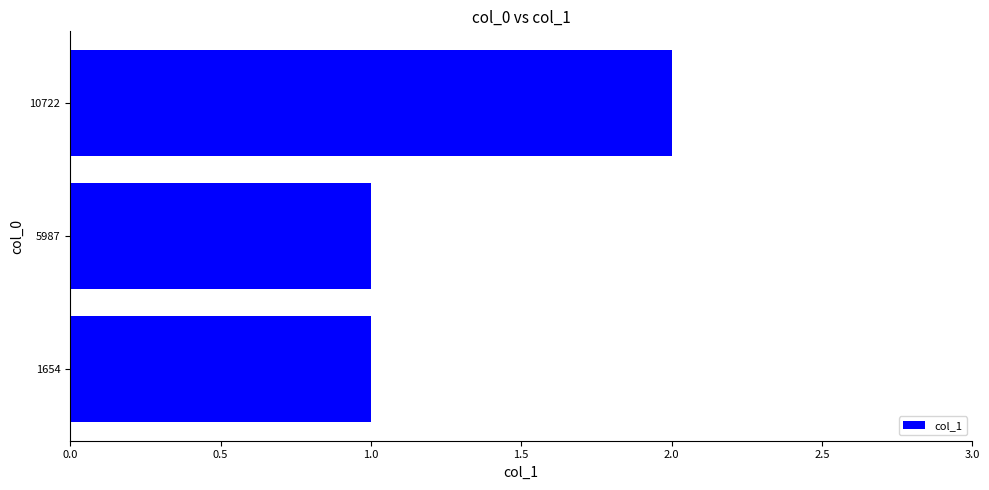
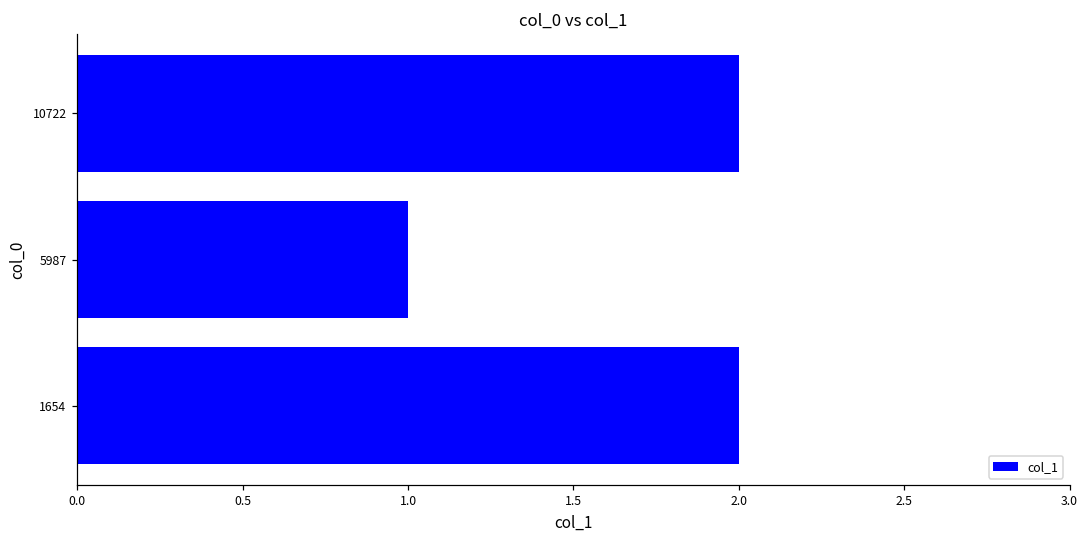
1654: 1 -> 2
